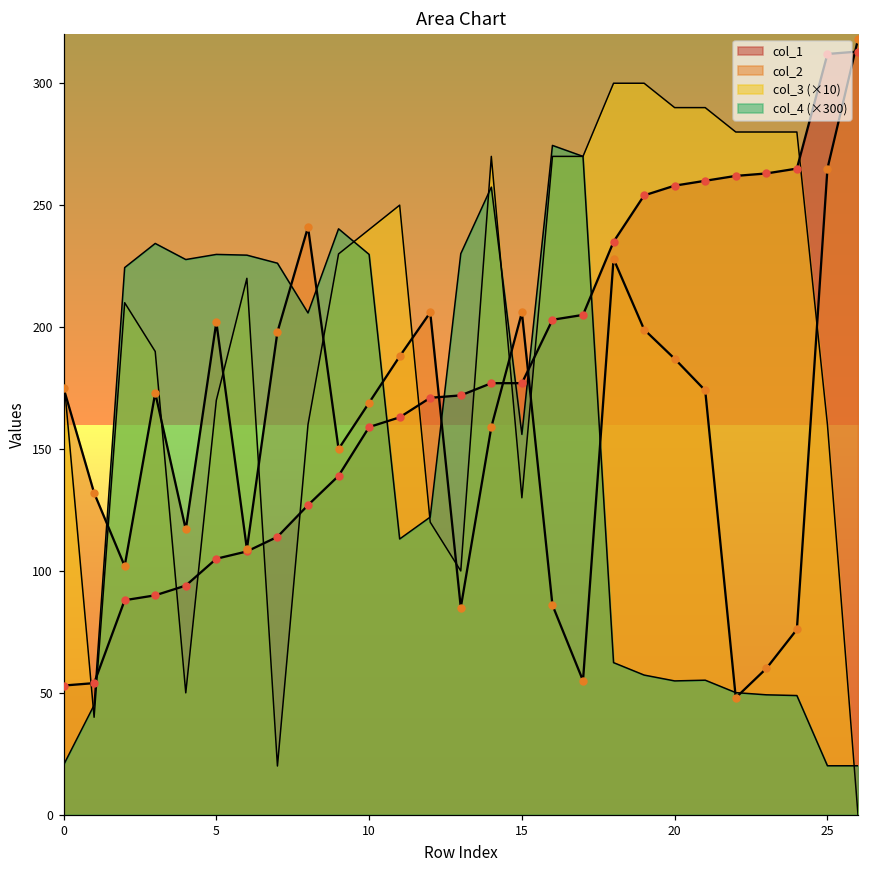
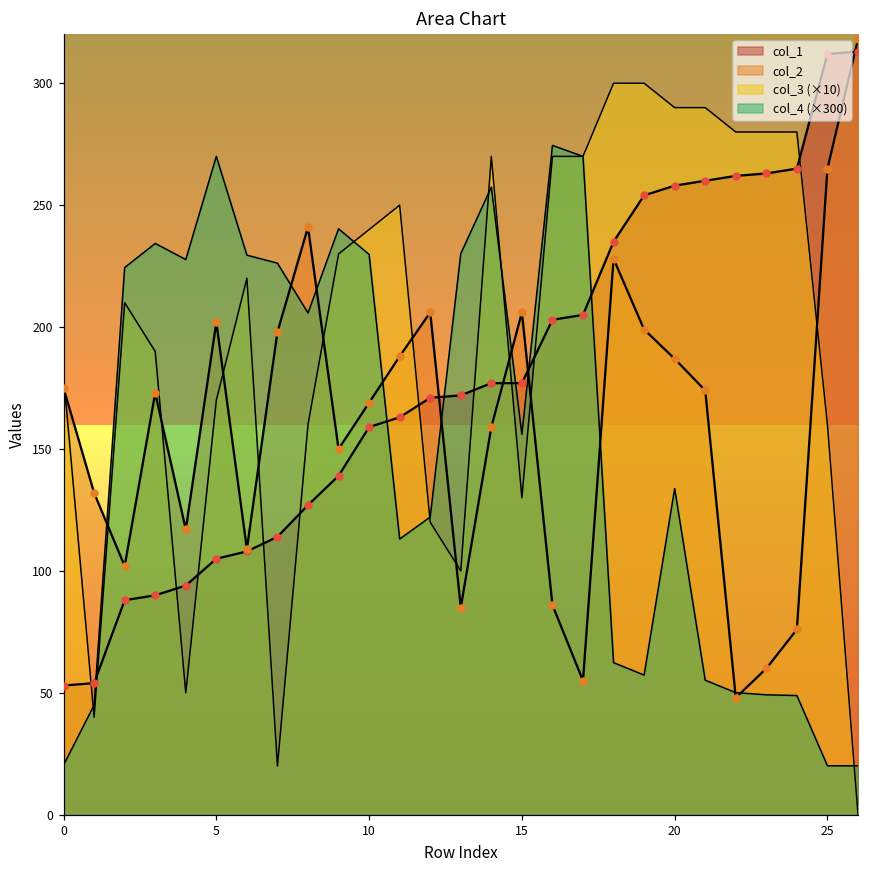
col_4 (×300), 5: 230 -> 270
col_4 (×300), 20: 55 -> 134
